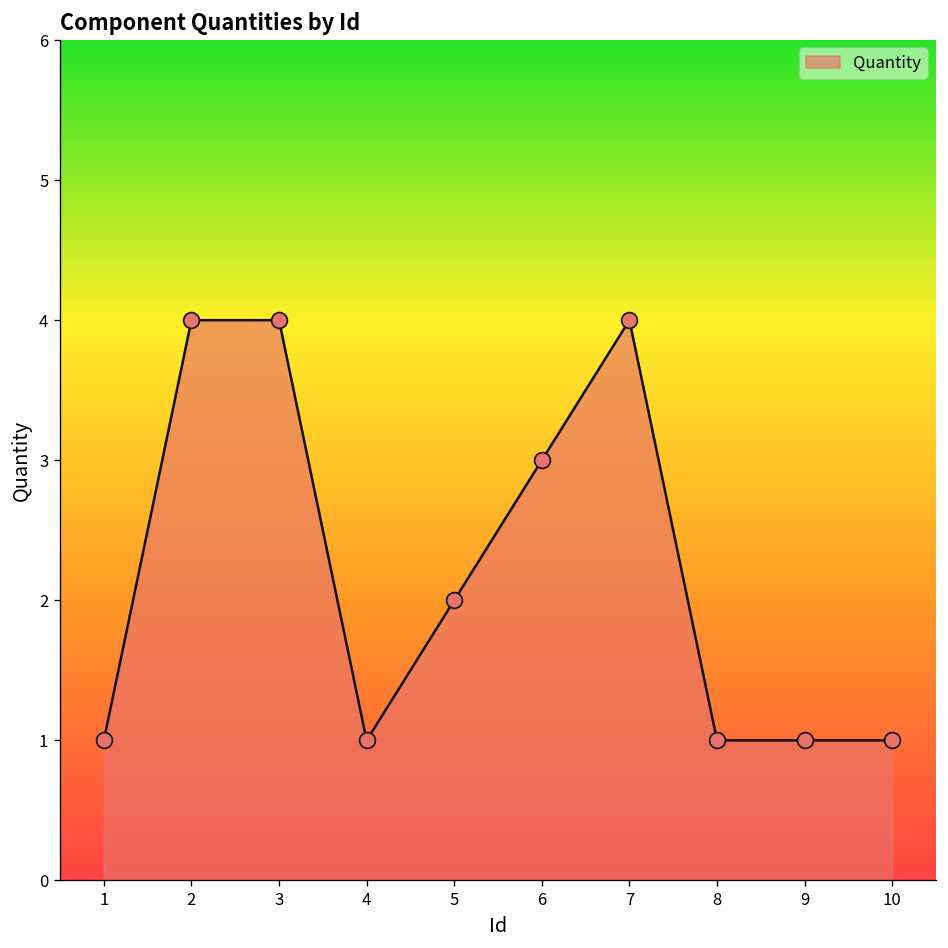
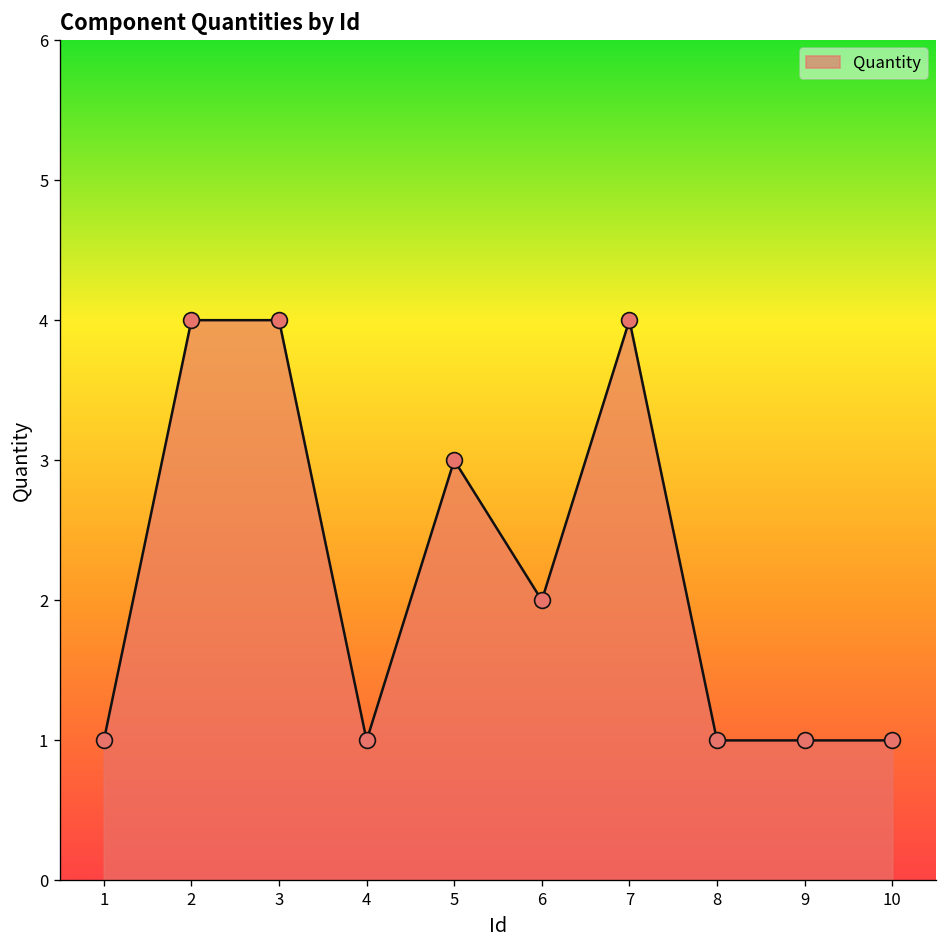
5: 2 -> 3
6: 3 -> 2
